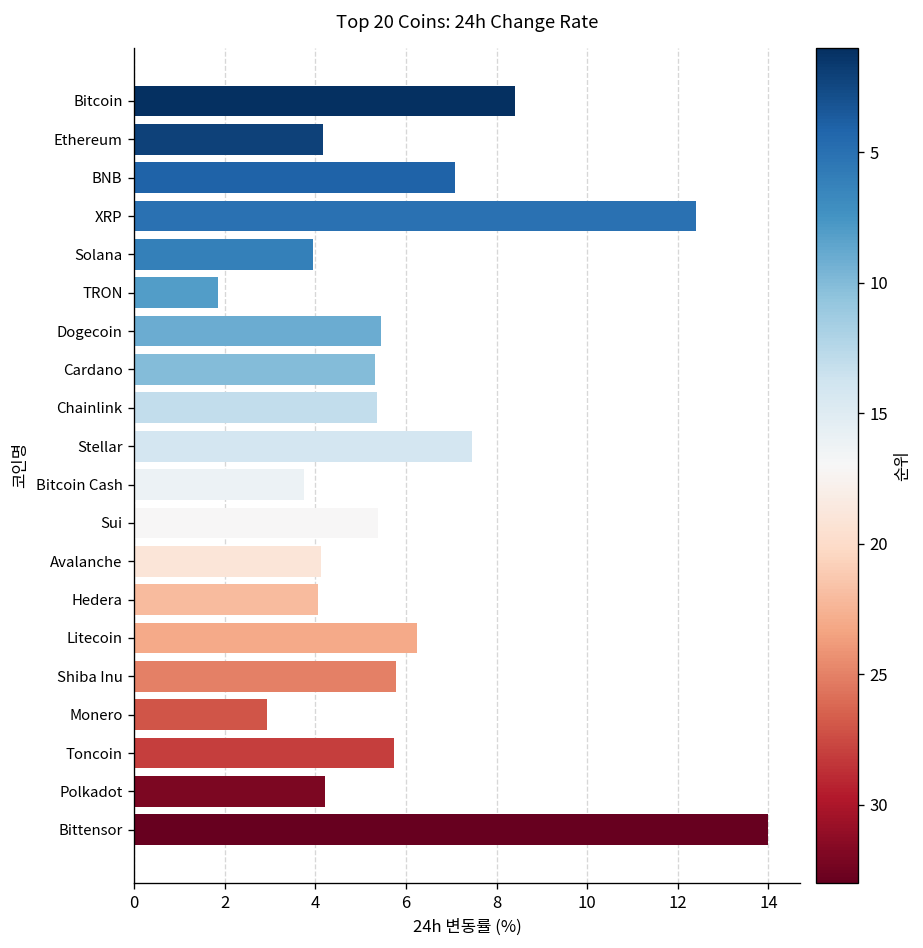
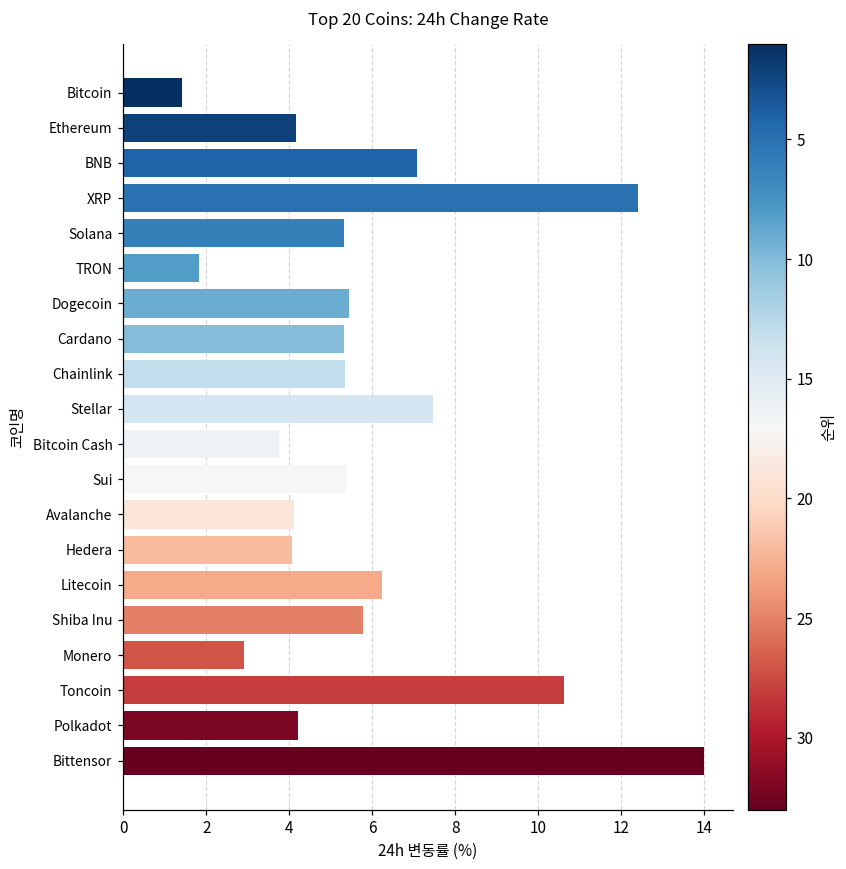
Bitcoin: 8.4 -> 1.4
Solana: 4.0 -> 5.3
Toncoin: 5.7 -> 10.6
